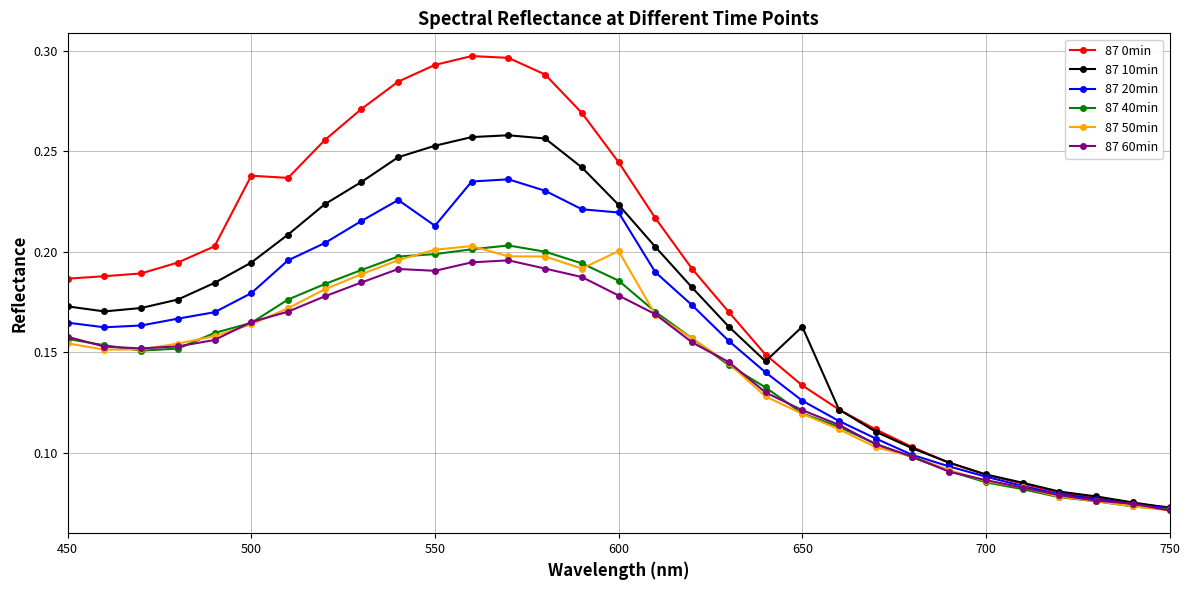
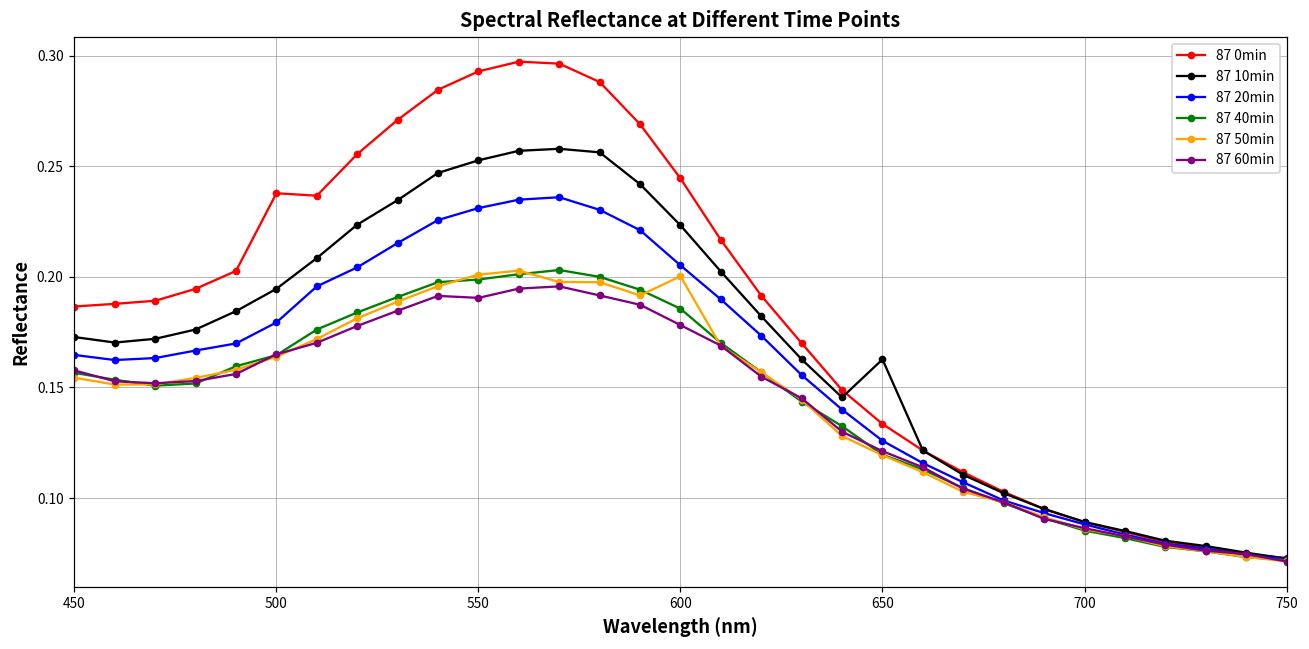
87 20min, 550: 0.213 -> 0.231
87 20min, 600: 0.220 -> 0.205
